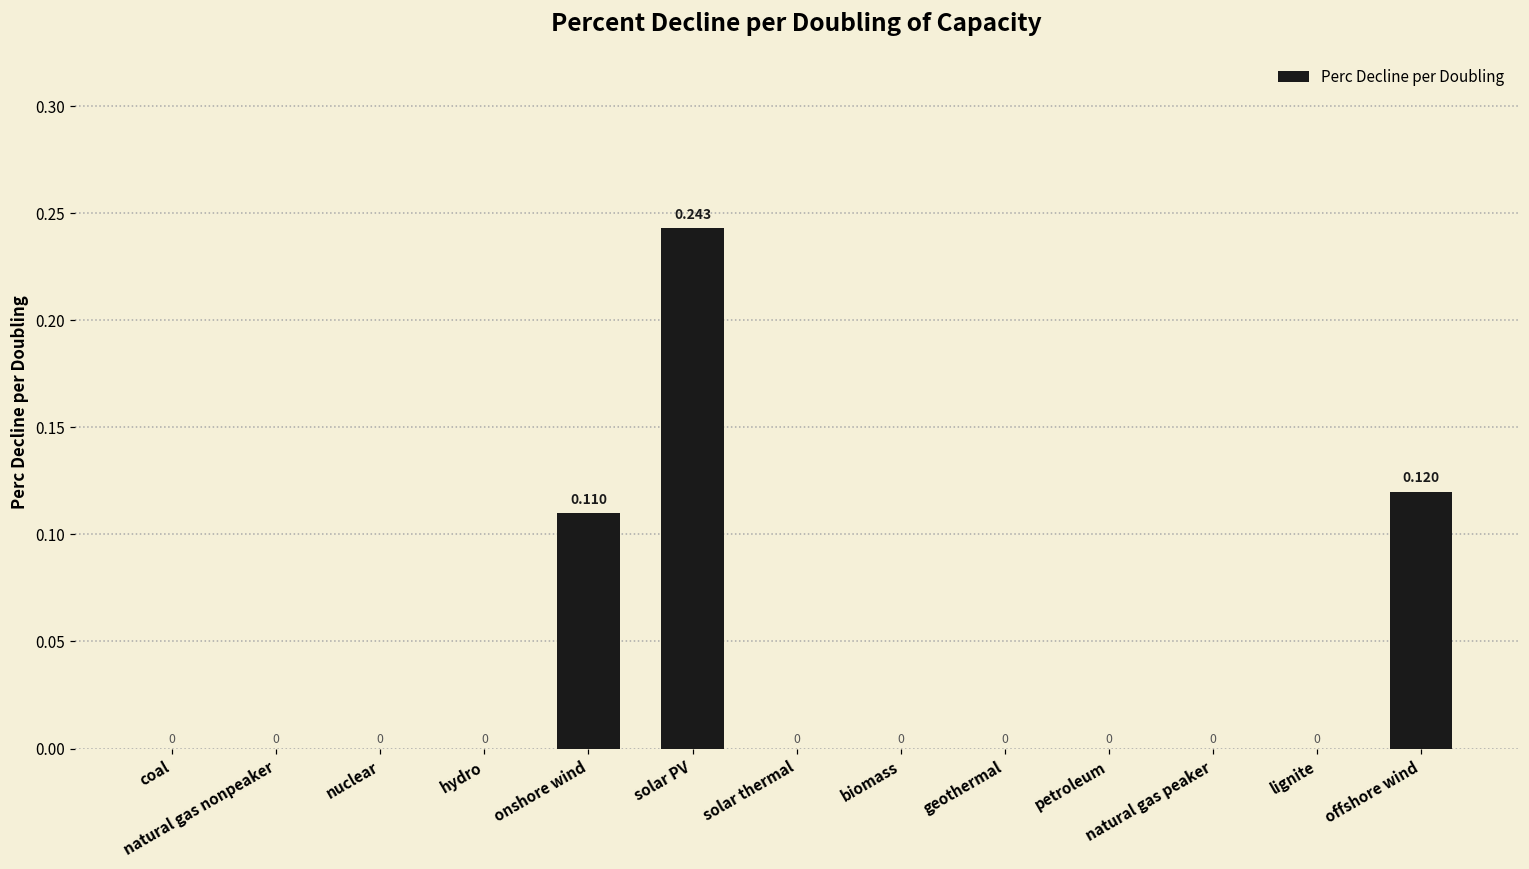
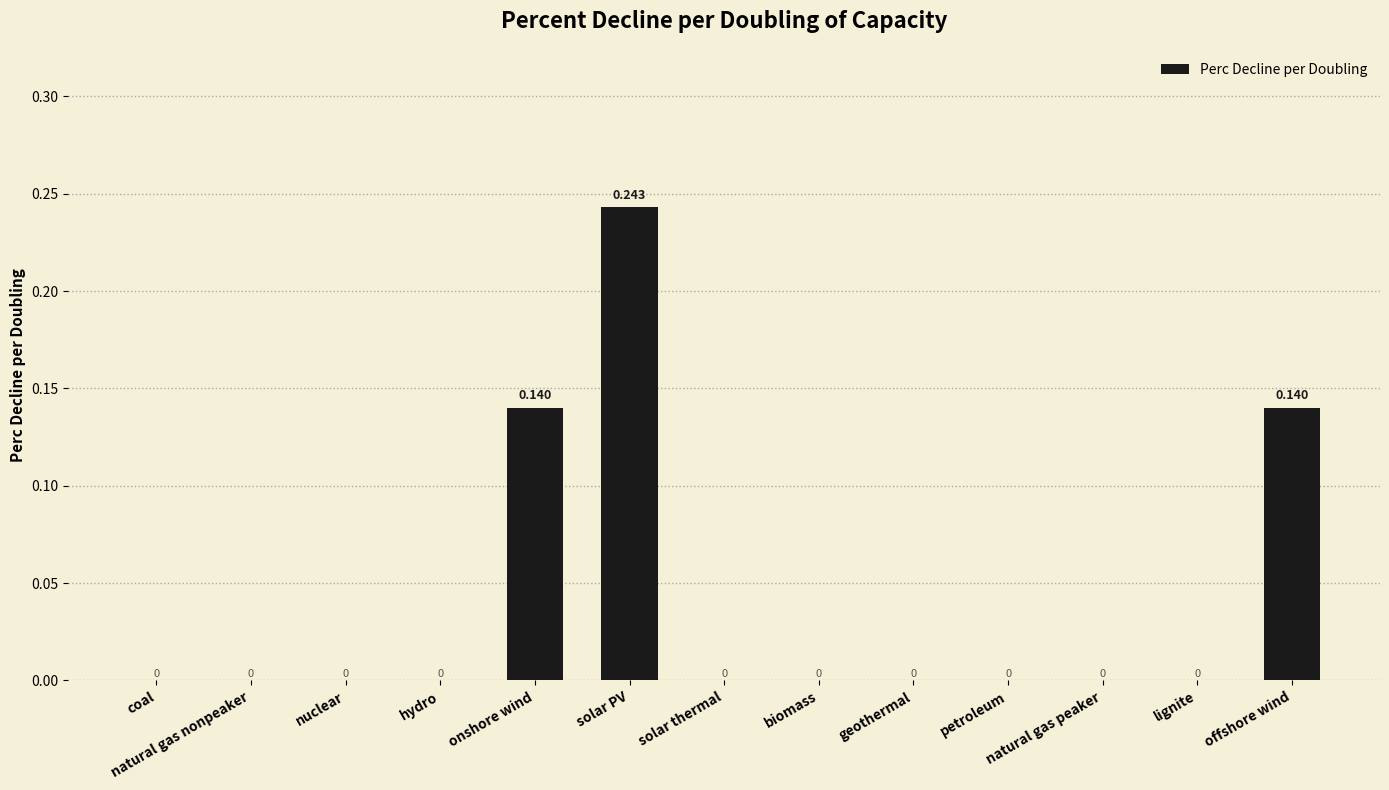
onshore wind: 0.110 -> 0.140
offshore wind: 0.120 -> 0.140
